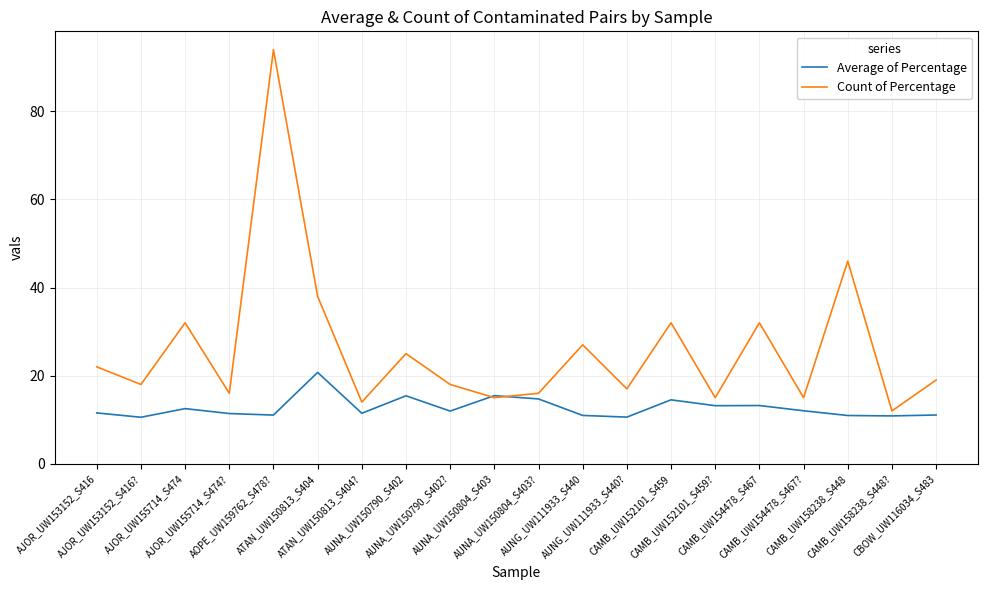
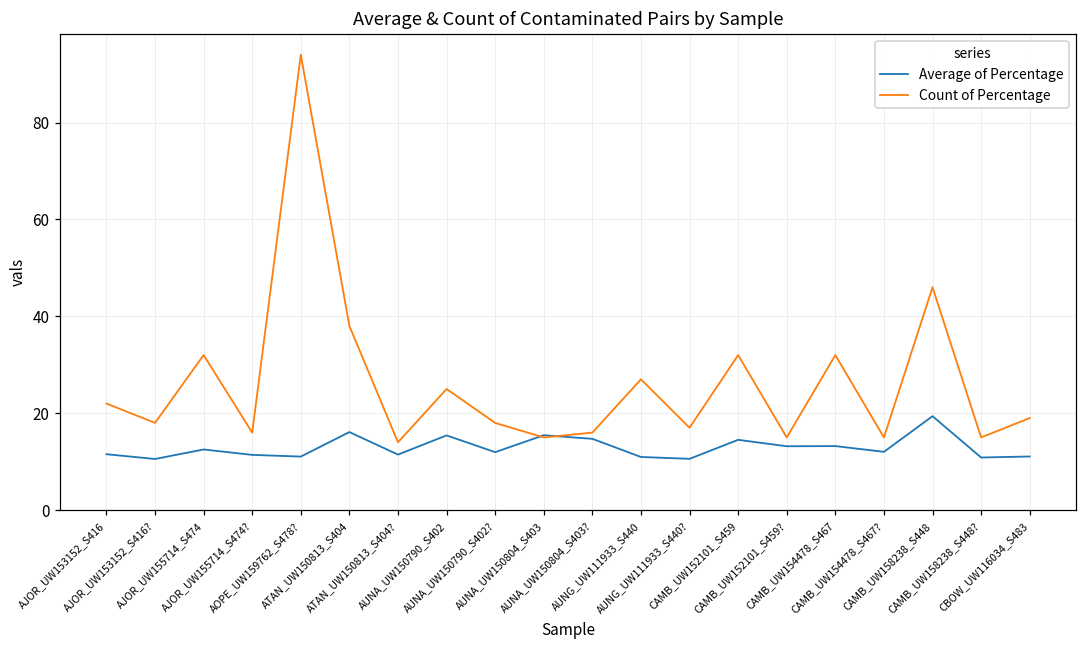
Average of Percentage, ATAN_UW150813_S404: 21 -> 16
Average of Percentage, CAMB_UW158238_S448: 11 -> 19
Count of Percentage, CAMB_UW158238_S448?: 12 -> 15
